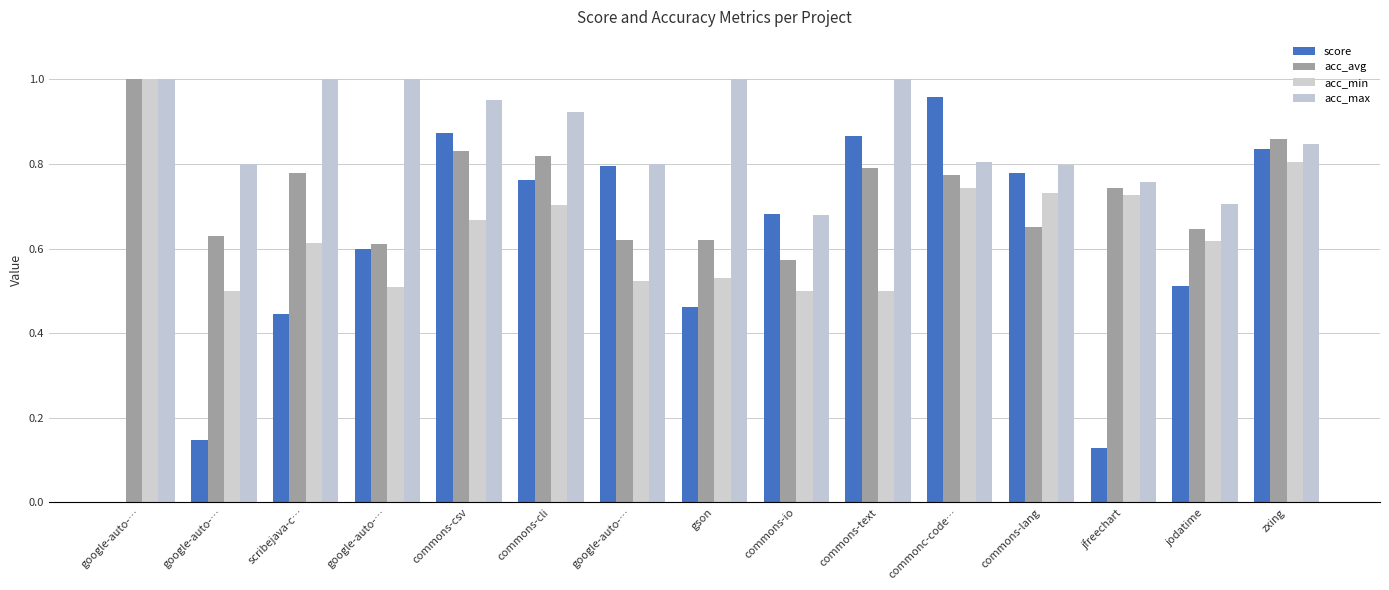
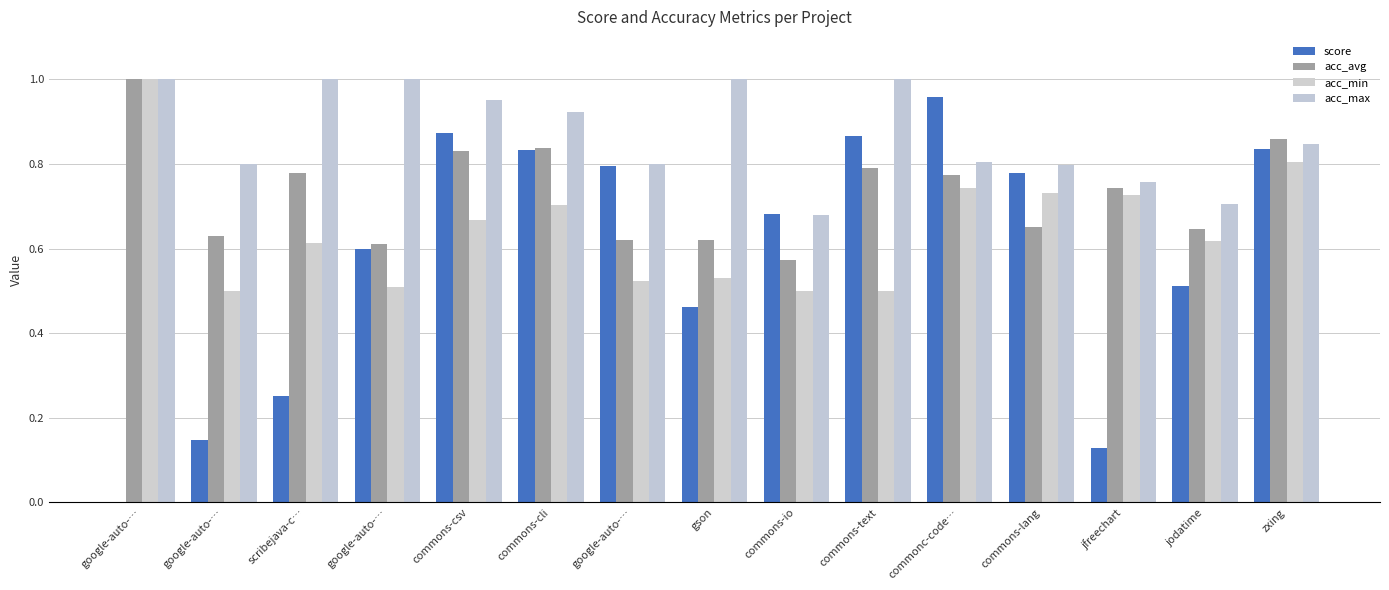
score, scribejava-c…: 0.45 -> 0.25
score, commons-cli: 0.76 -> 0.83
acc_avg, commons-cli: 0.82 -> 0.84
